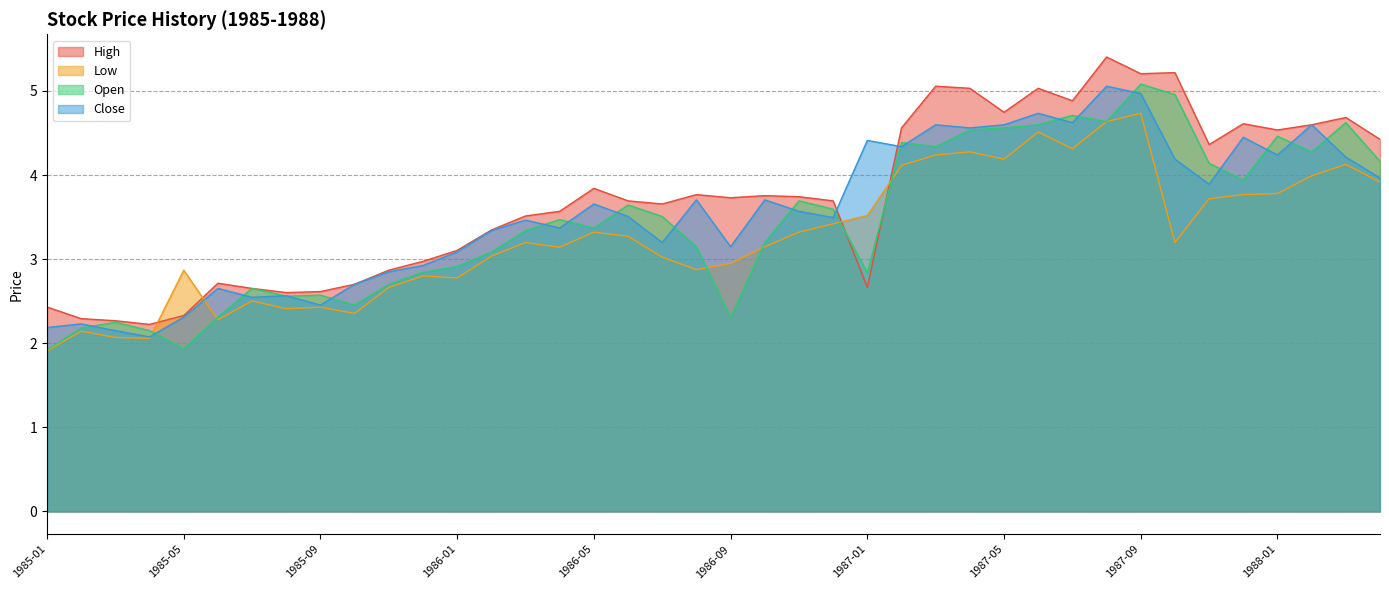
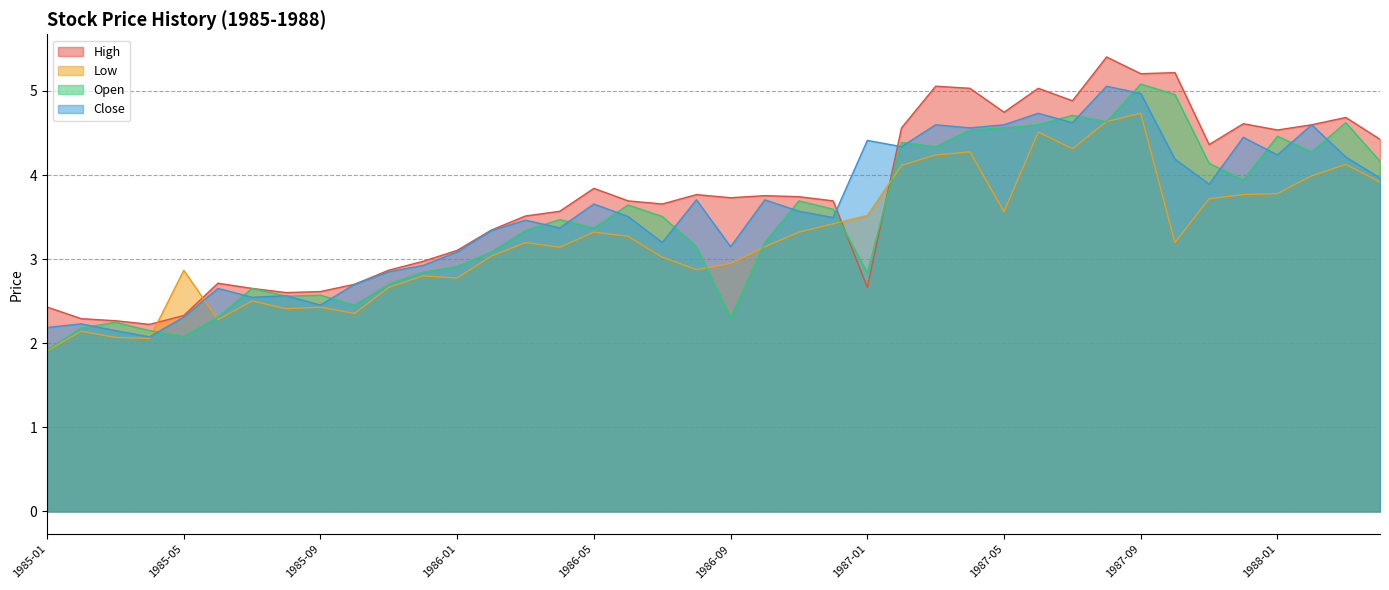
Open, 1985-05: 1.9 -> 2.1
Low, 1987-05: 4.2 -> 3.6
